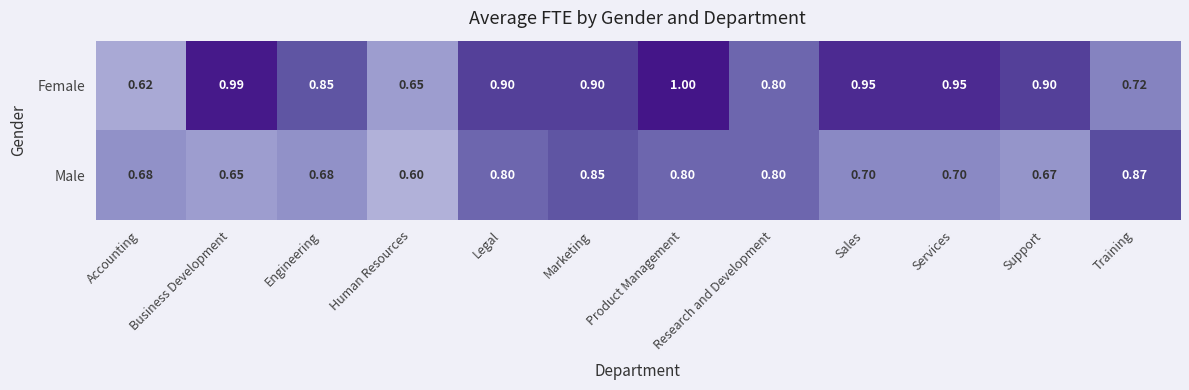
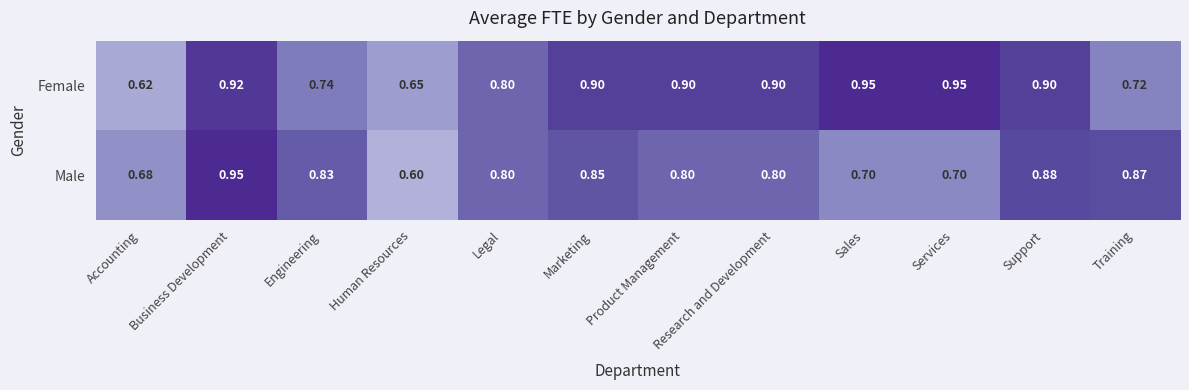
Female, Business Development: 0.99 -> 0.92
Female, Engineering: 0.85 -> 0.74
Female, Legal: 0.90 -> 0.80
Female, Product Management: 1.00 -> 0.90
Female, Research and Development: 0.80 -> 0.90
Male, Business Development: 0.65 -> 0.95
Male, Engineering: 0.68 -> 0.83
Male, Support: 0.67 -> 0.88
